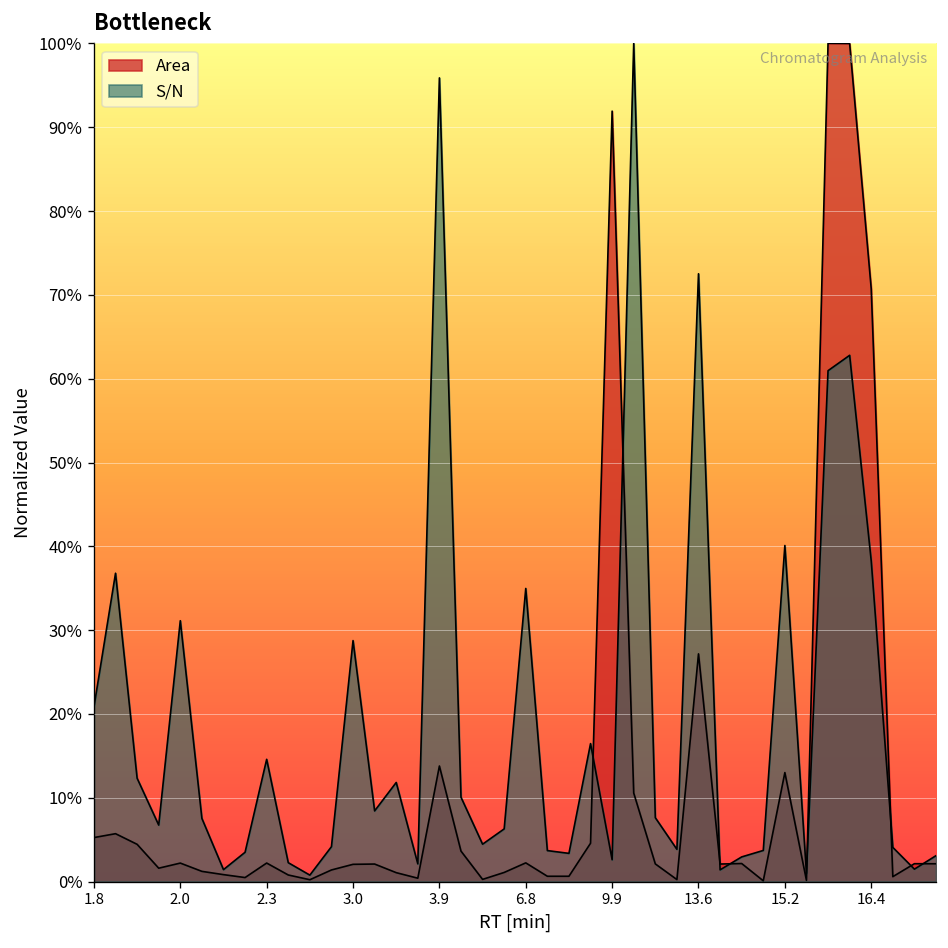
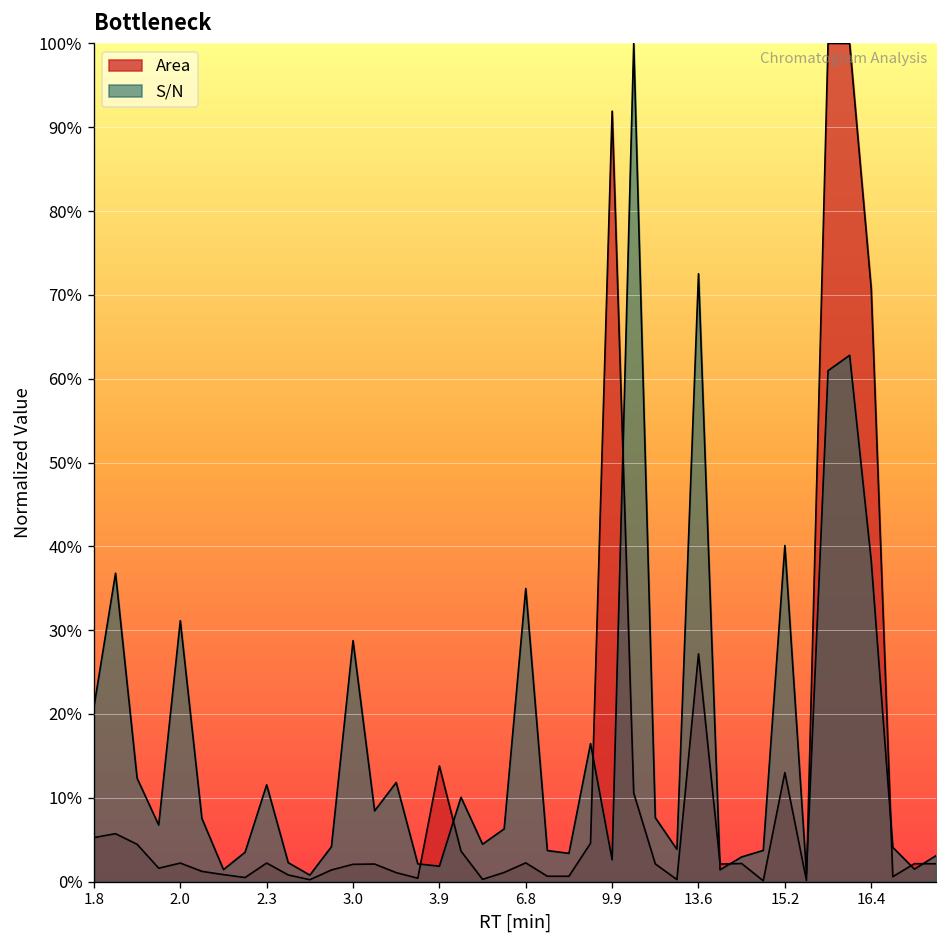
S/N, 2.3: 15% -> 12%
S/N, 3.9: 96% -> 2%
